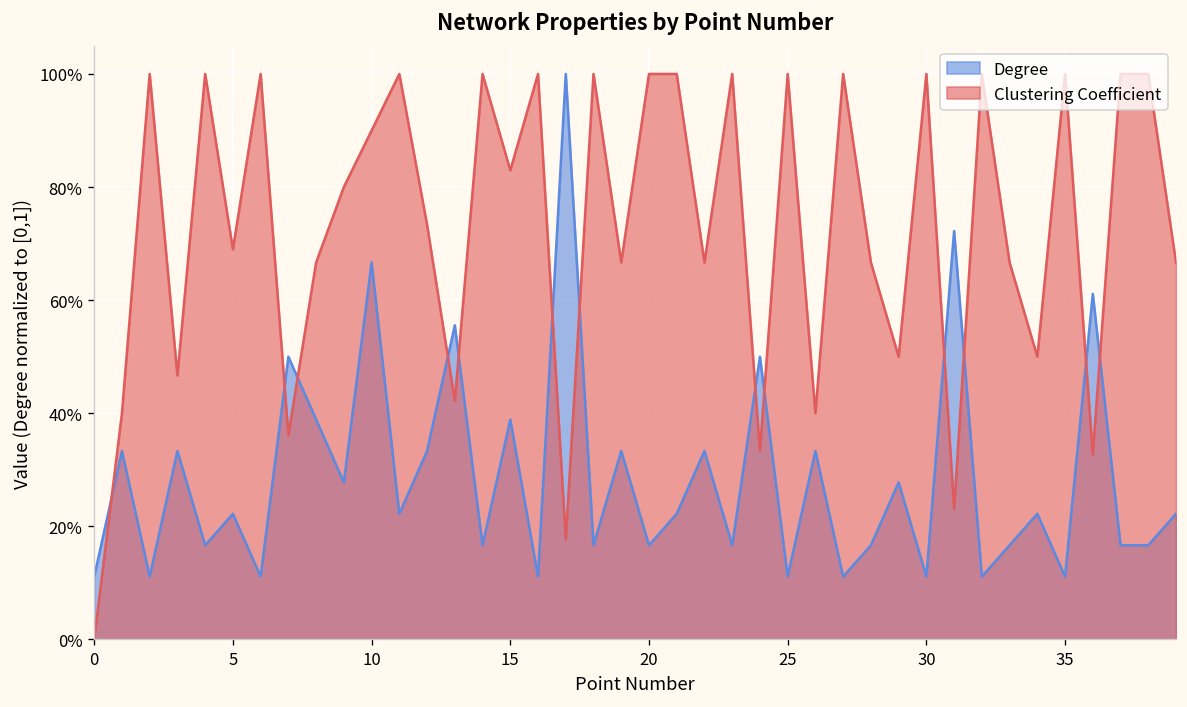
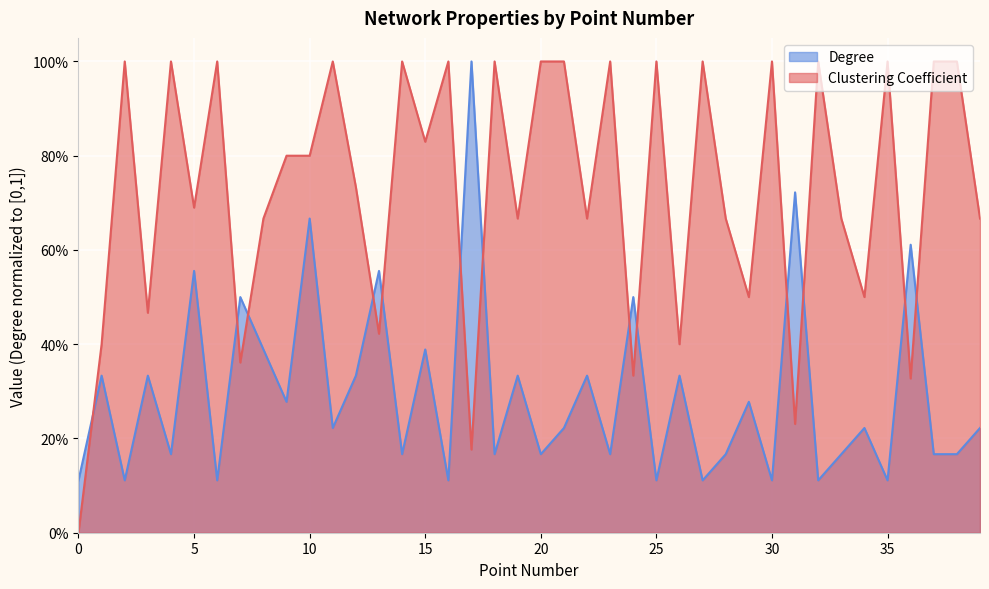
Degree, 5: 22% -> 56%
Clustering Coefficient, 10: 90% -> 80%
